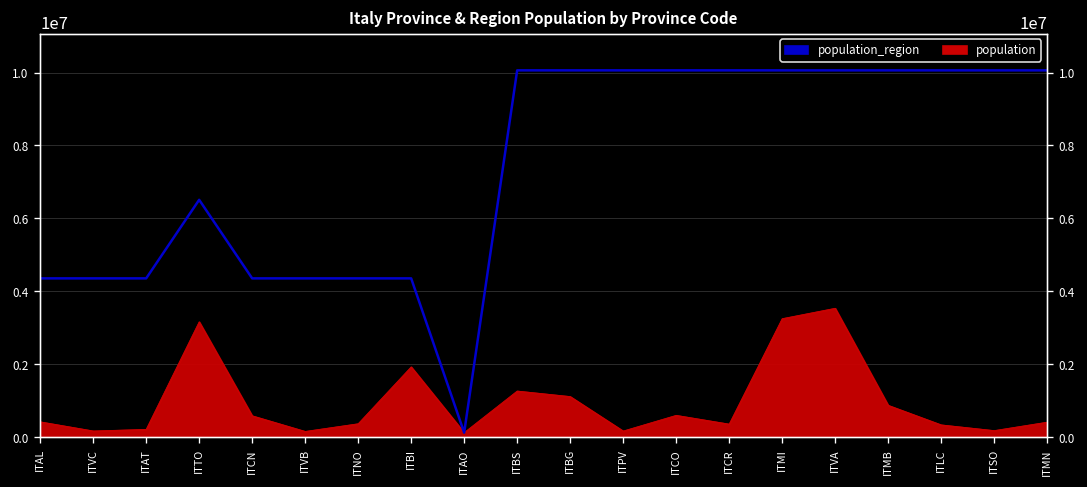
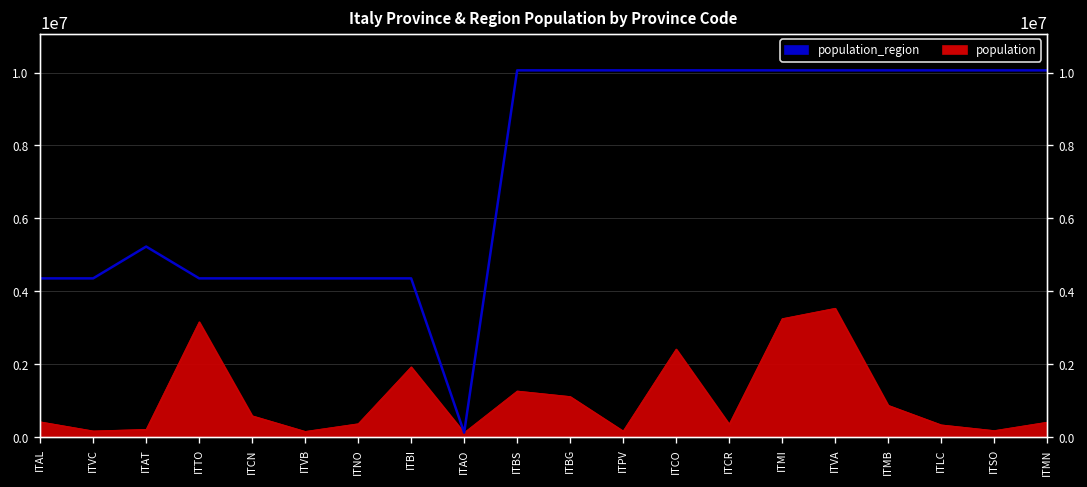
population_region, ITAT: 4400000 -> 5200000
population_region, ITTO: 6500000 -> 4400000
population, ITCO: 600000 -> 2400000
